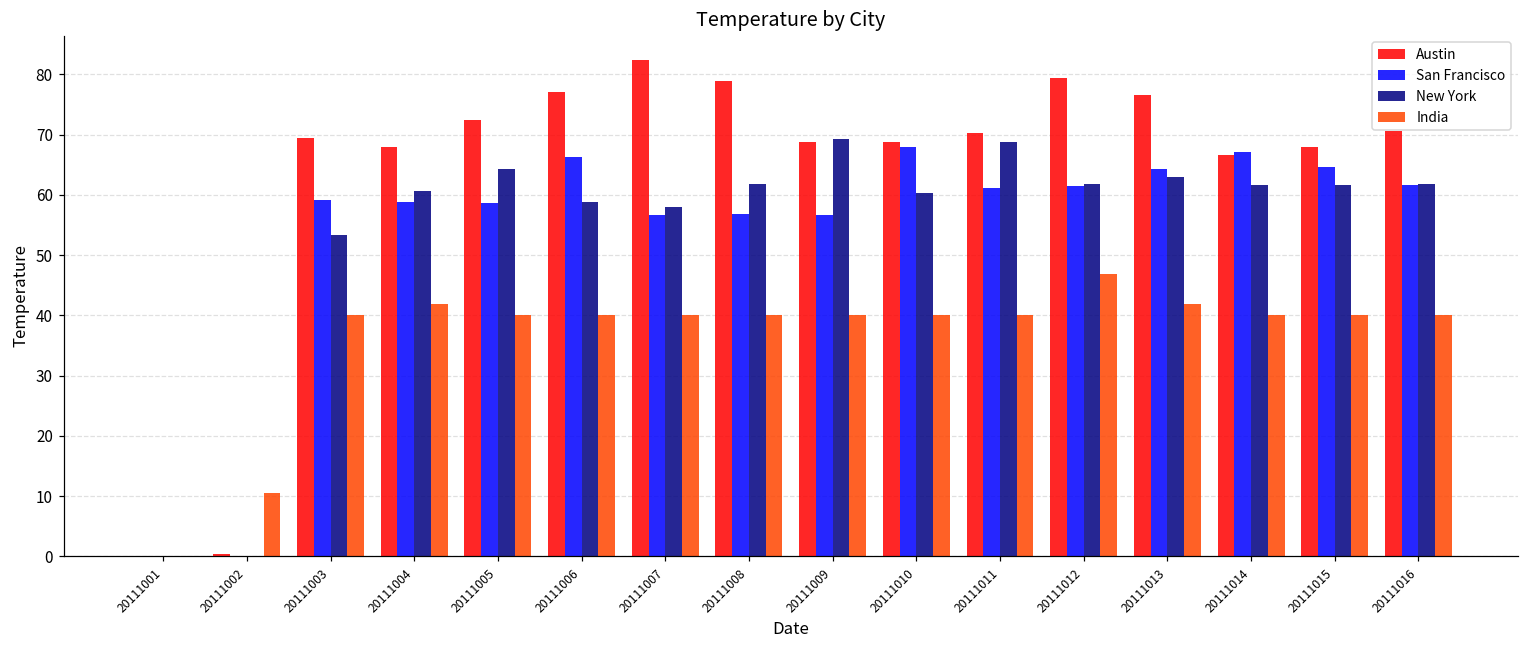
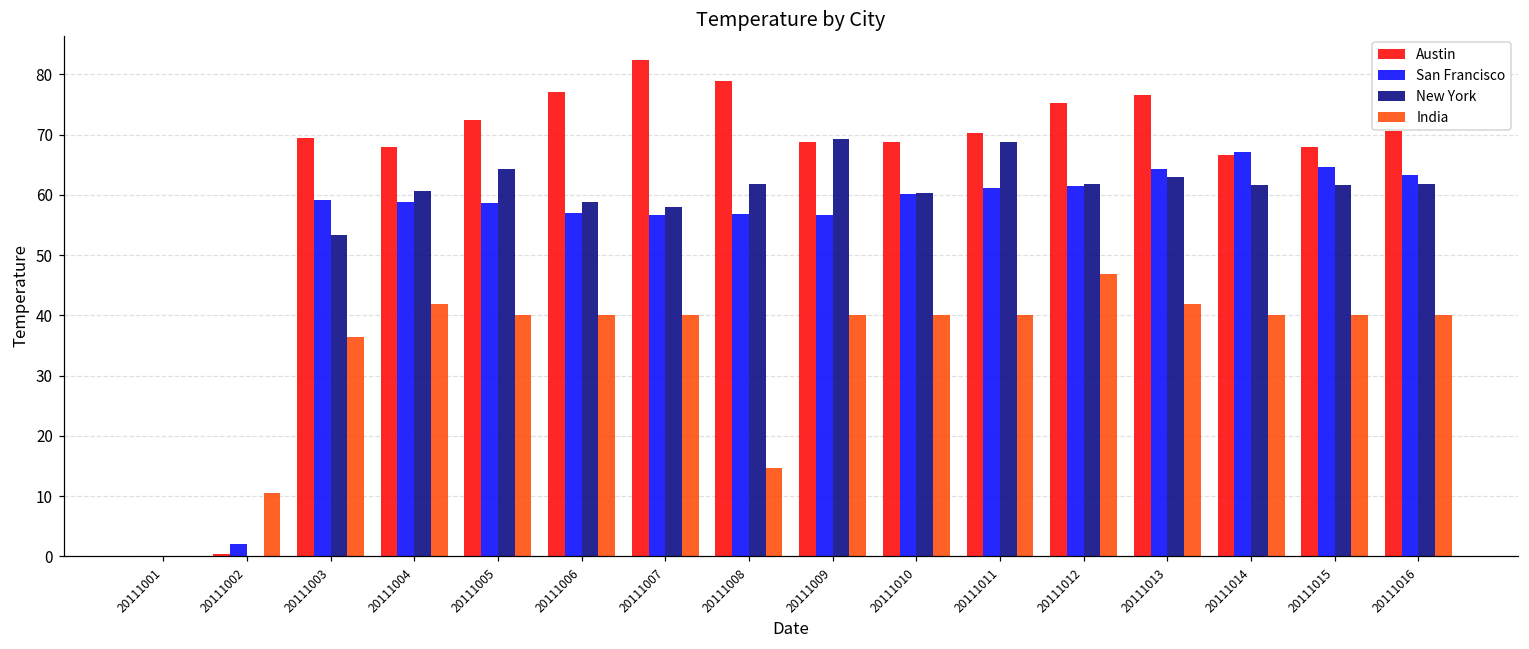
San Francisco, 20111002: 0 -> 2
India, 20111003: 40 -> 36
San Francisco, 20111006: 66 -> 57
India, 20111008: 40 -> 15
San Francisco, 20111010: 68 -> 60
Austin, 20111012: 79 -> 75
San Francisco, 20111016: 62 -> 63
